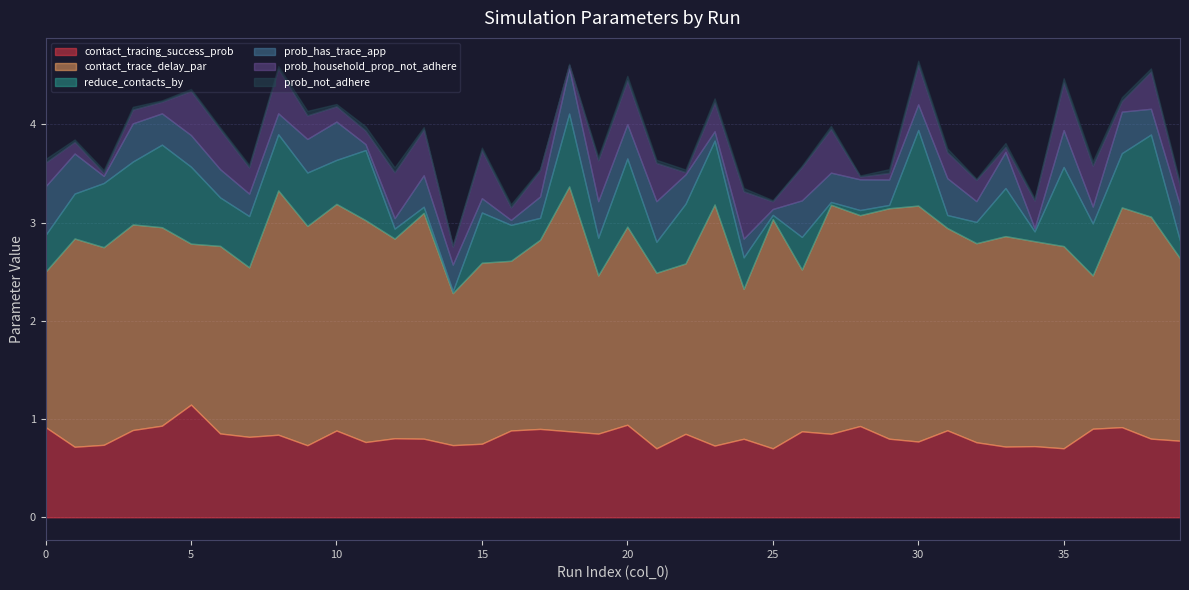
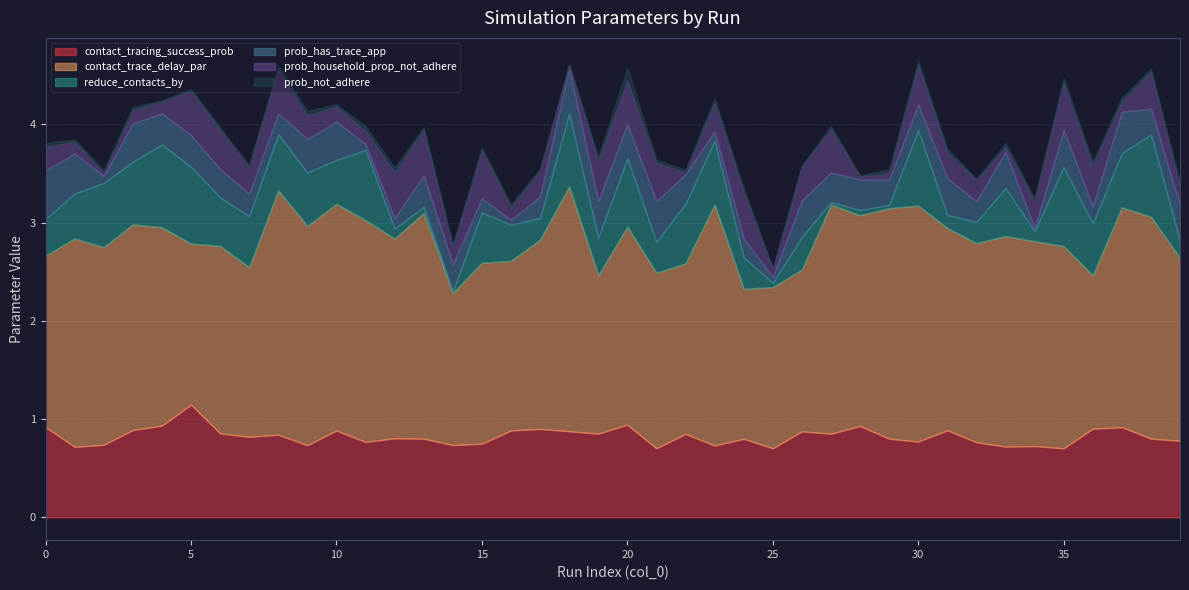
contact_trace_delay_par, 0: 1.6 -> 1.7
prob_not_adhere, 20: 0.0 -> 0.1
contact_trace_delay_par, 25: 2.3 -> 1.6
